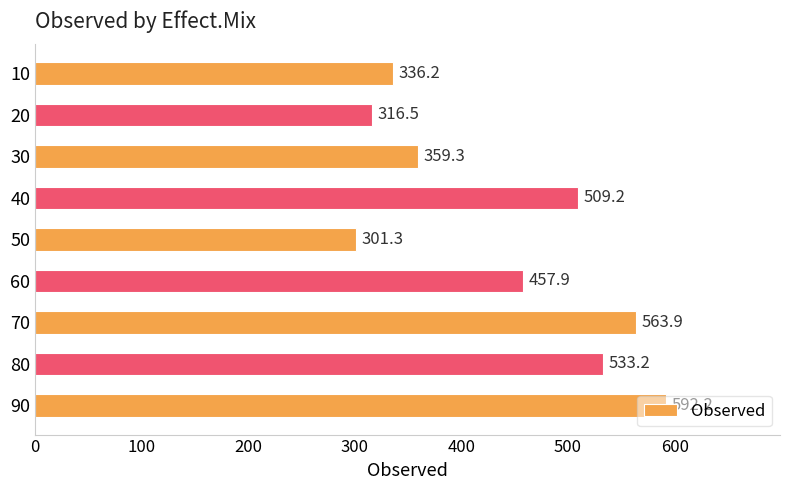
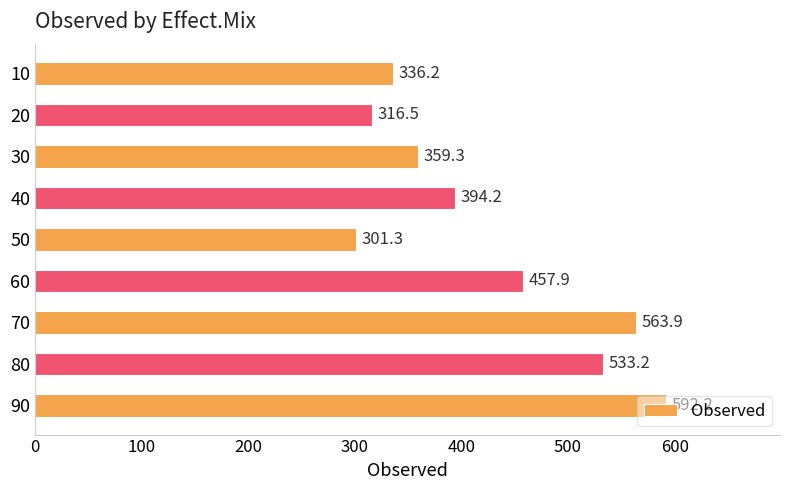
40: 509.2 -> 394.2
